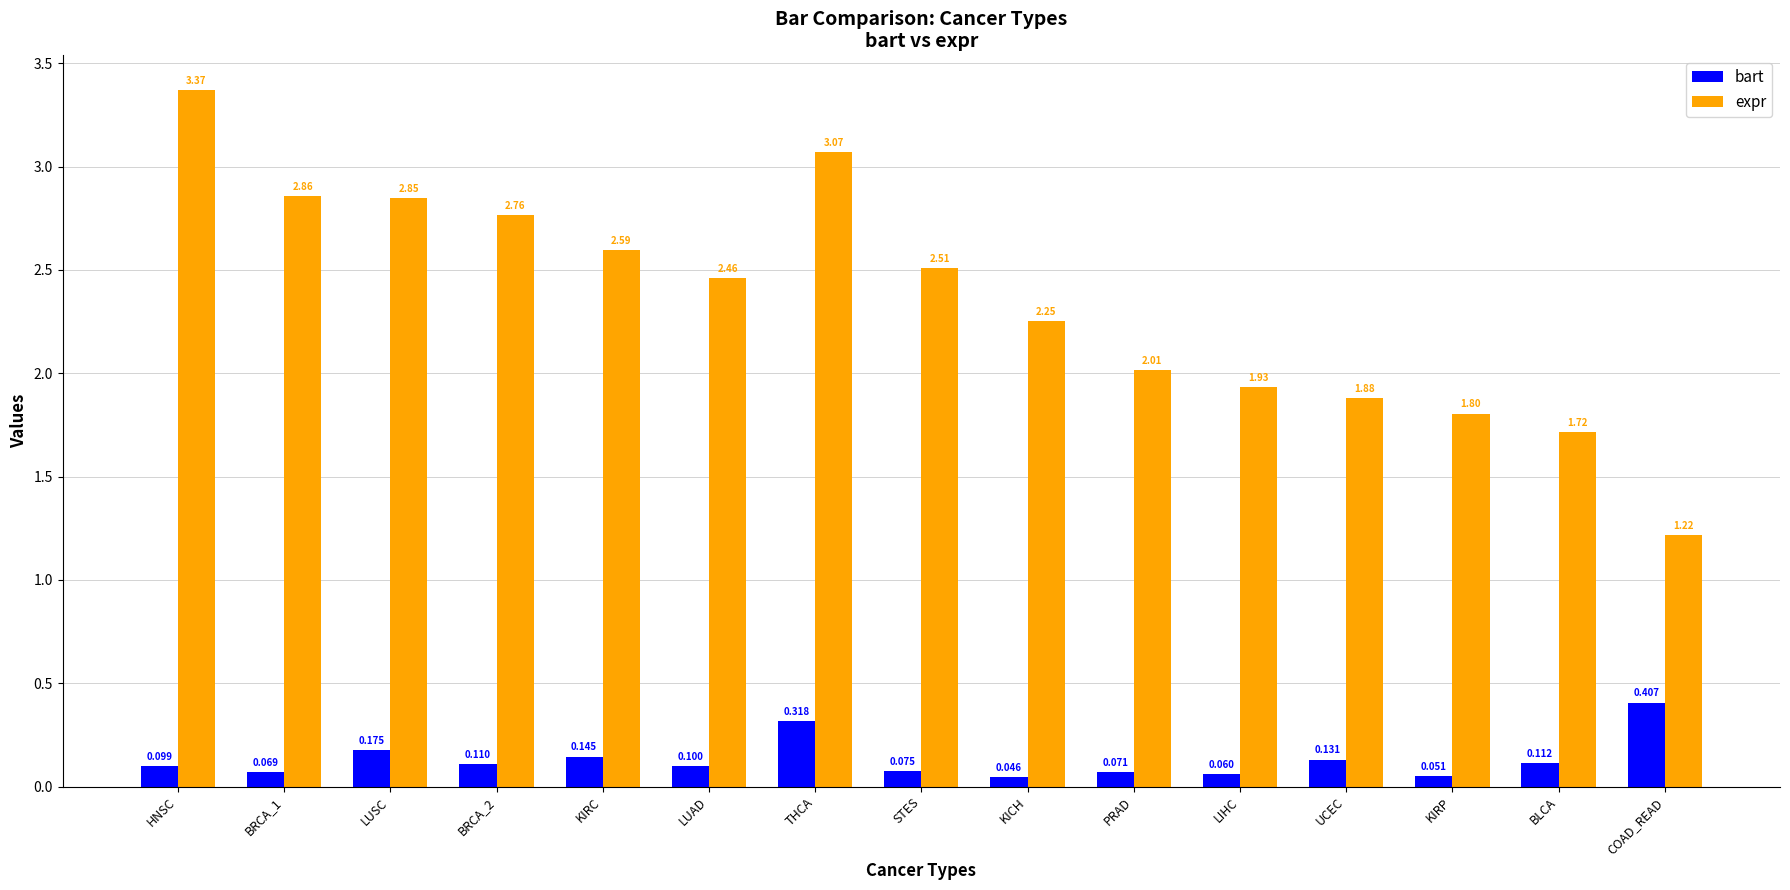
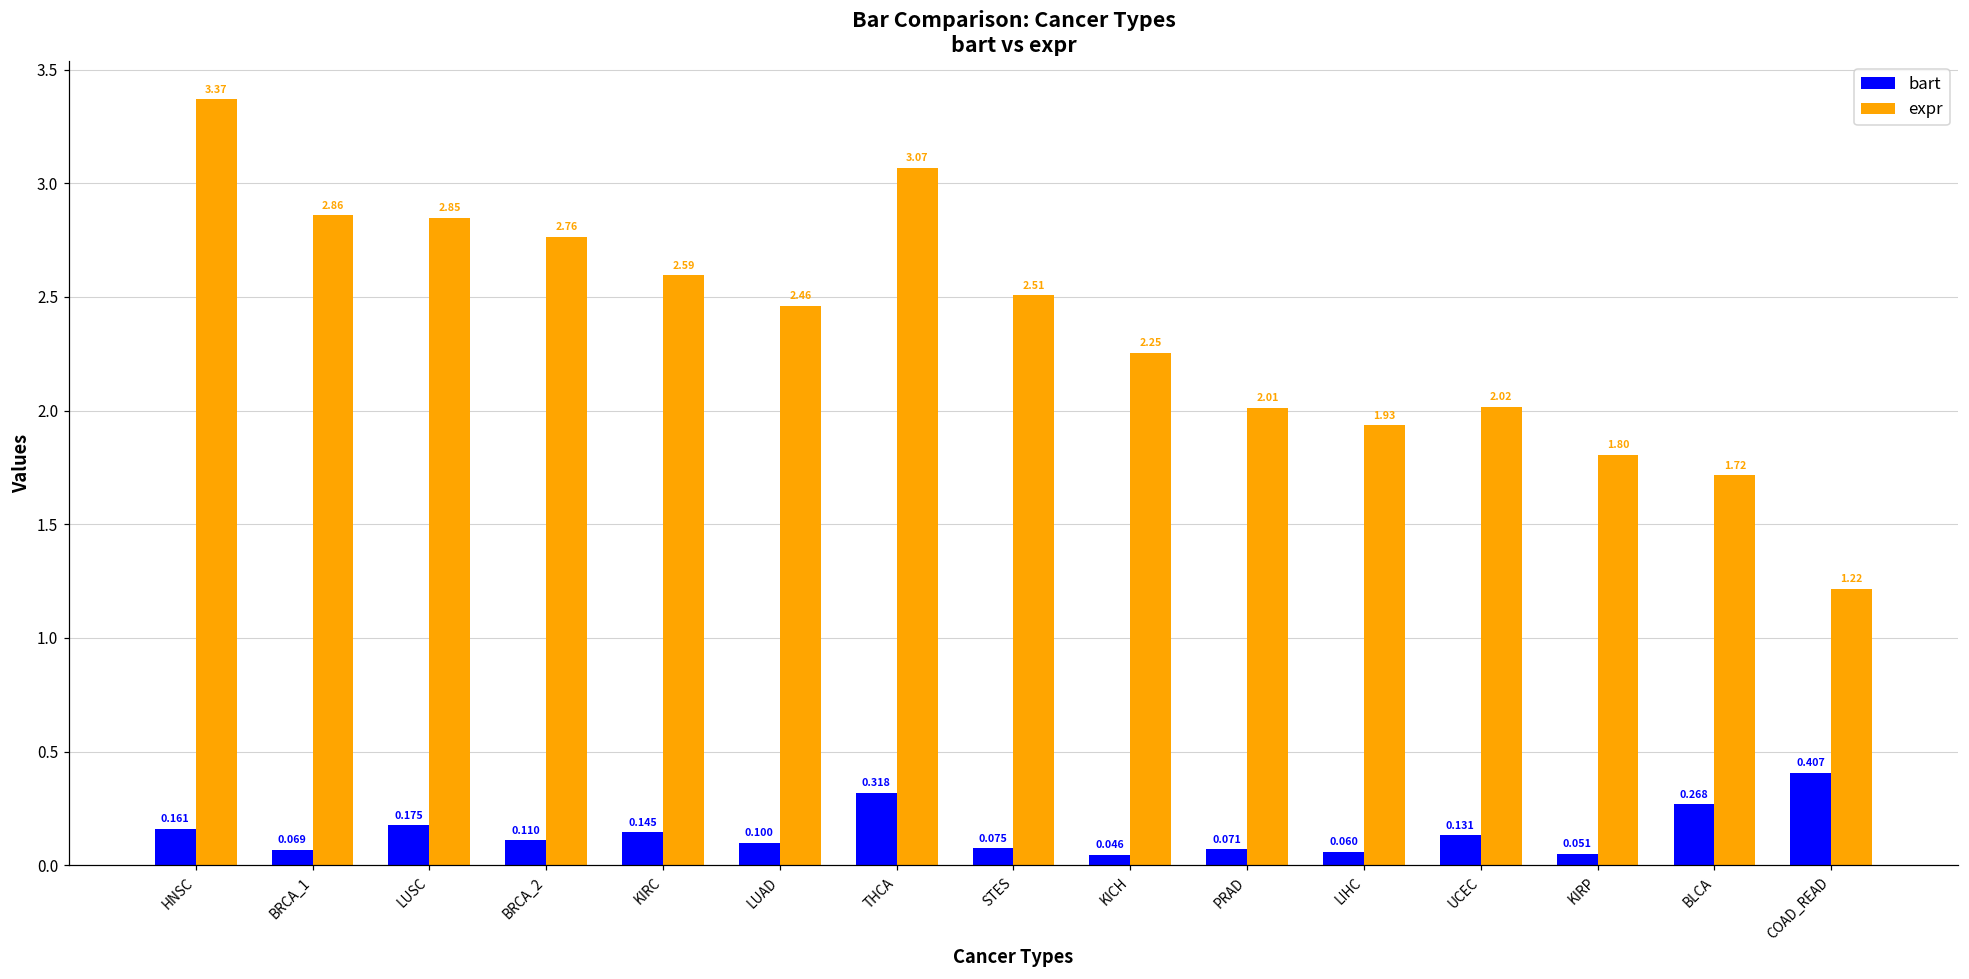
bart, HNSC: 0.099 -> 0.161
expr, UCEC: 1.88 -> 2.02
bart, BLCA: 0.112 -> 0.268
